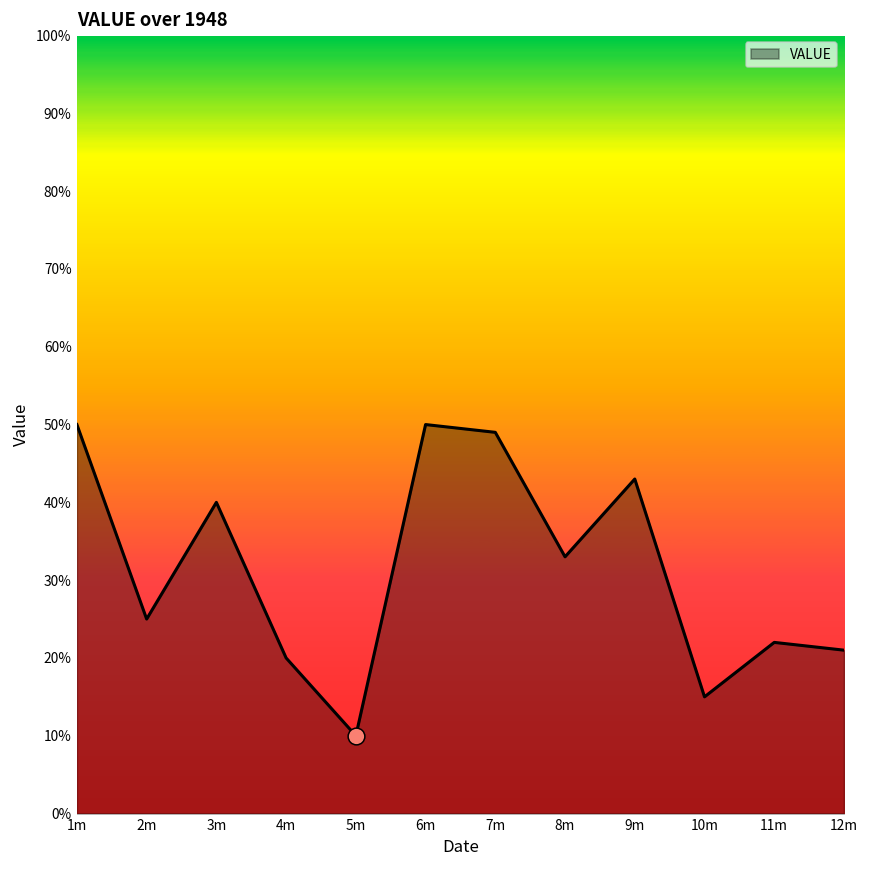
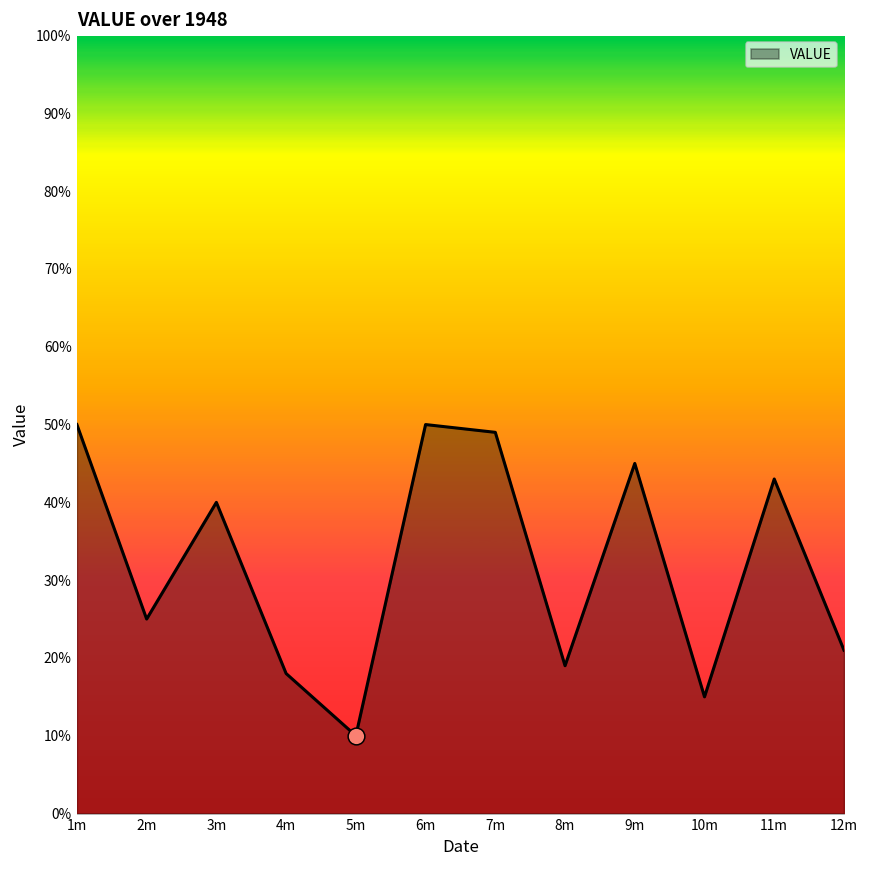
VALUE, 4m: 20% -> 18%
VALUE, 8m: 33% -> 19%
VALUE, 9m: 43% -> 45%
VALUE, 11m: 22% -> 43%
